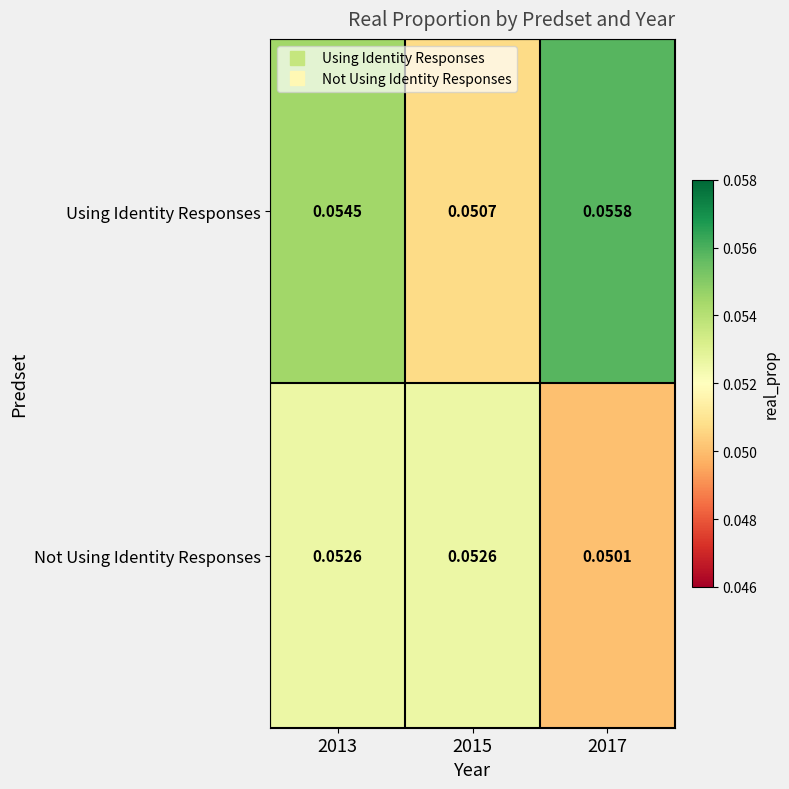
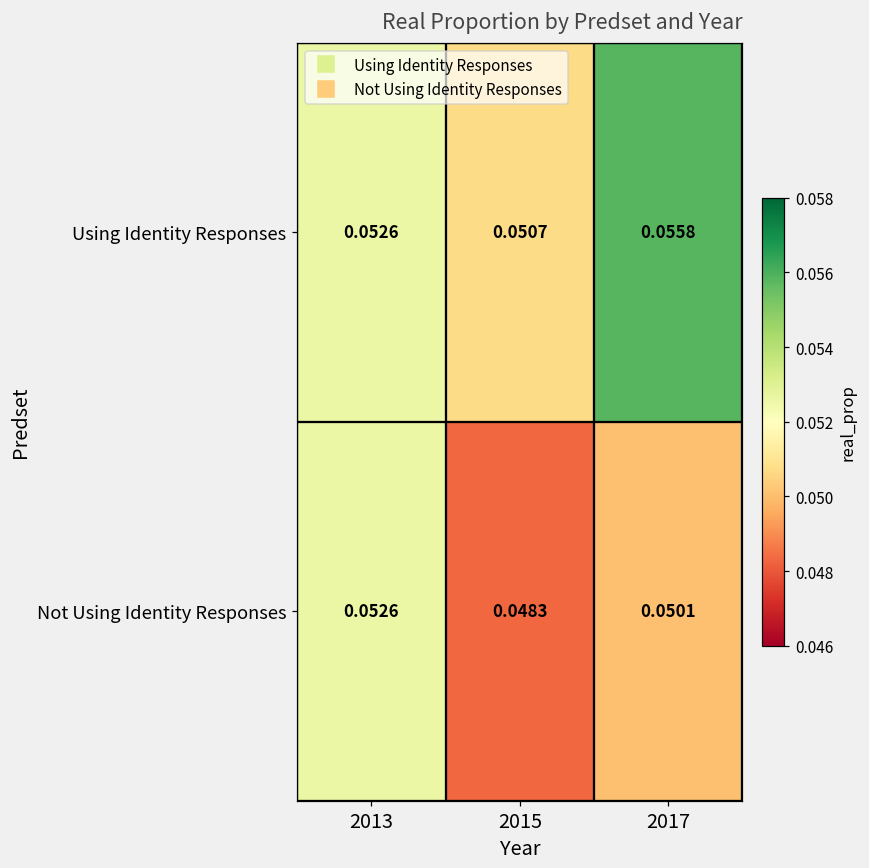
Using Identity Responses, 2013: 0.0545 -> 0.0526
Not Using Identity Responses, 2015: 0.0526 -> 0.0483
